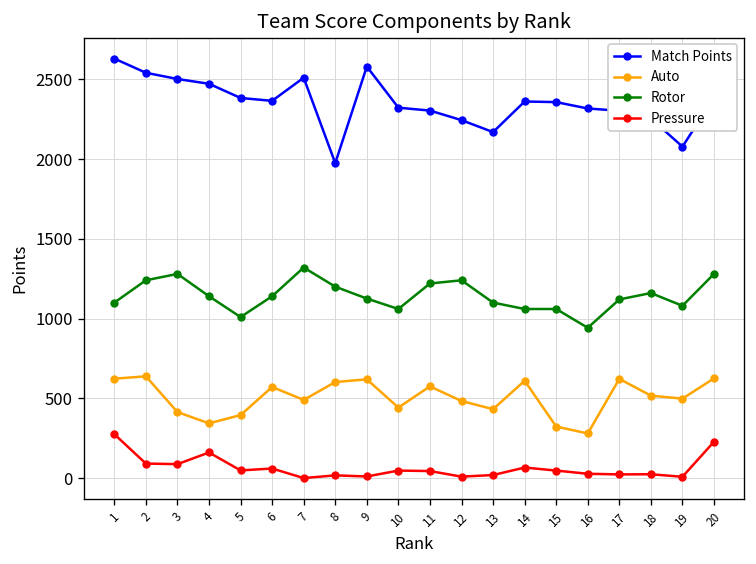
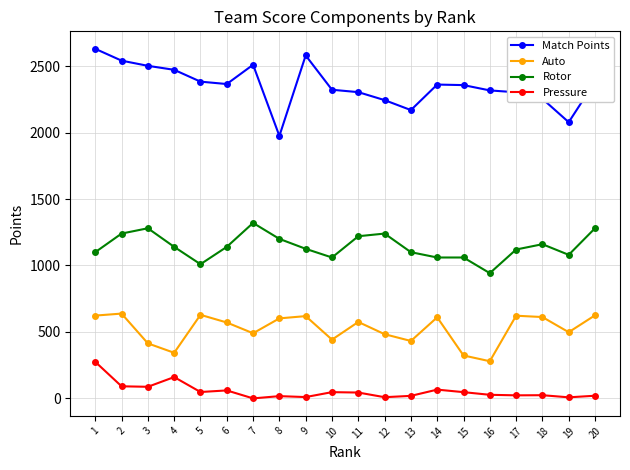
Auto, 5: 400 -> 630
Auto, 18: 520 -> 610
Pressure, 20: 230 -> 20
